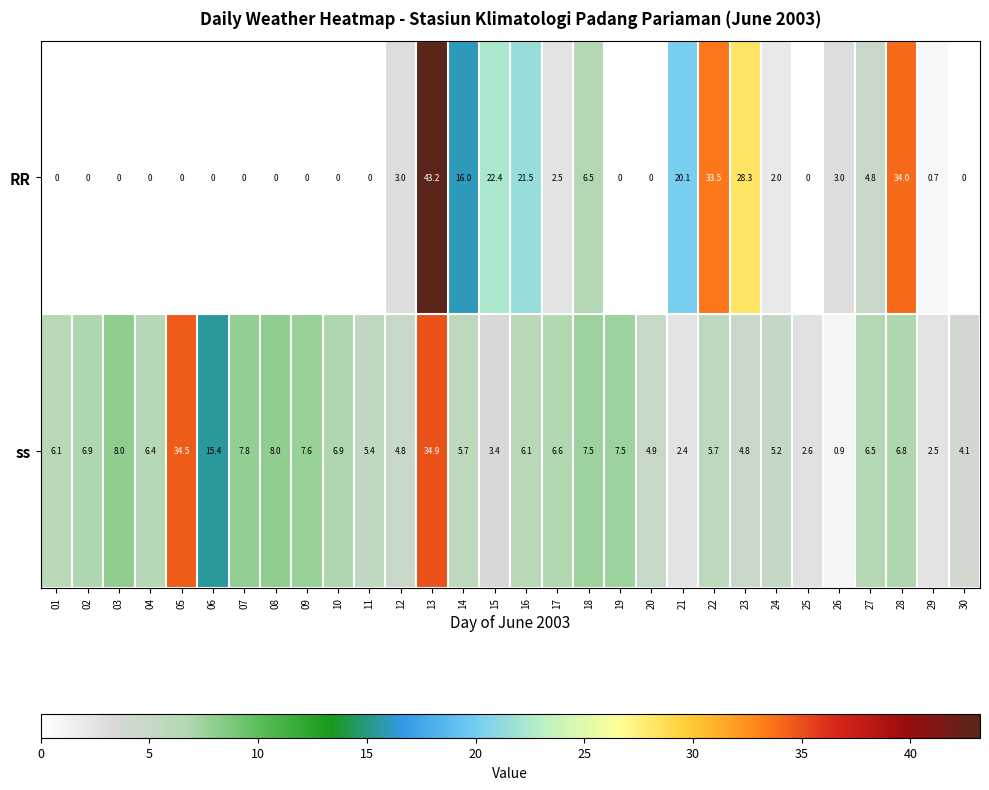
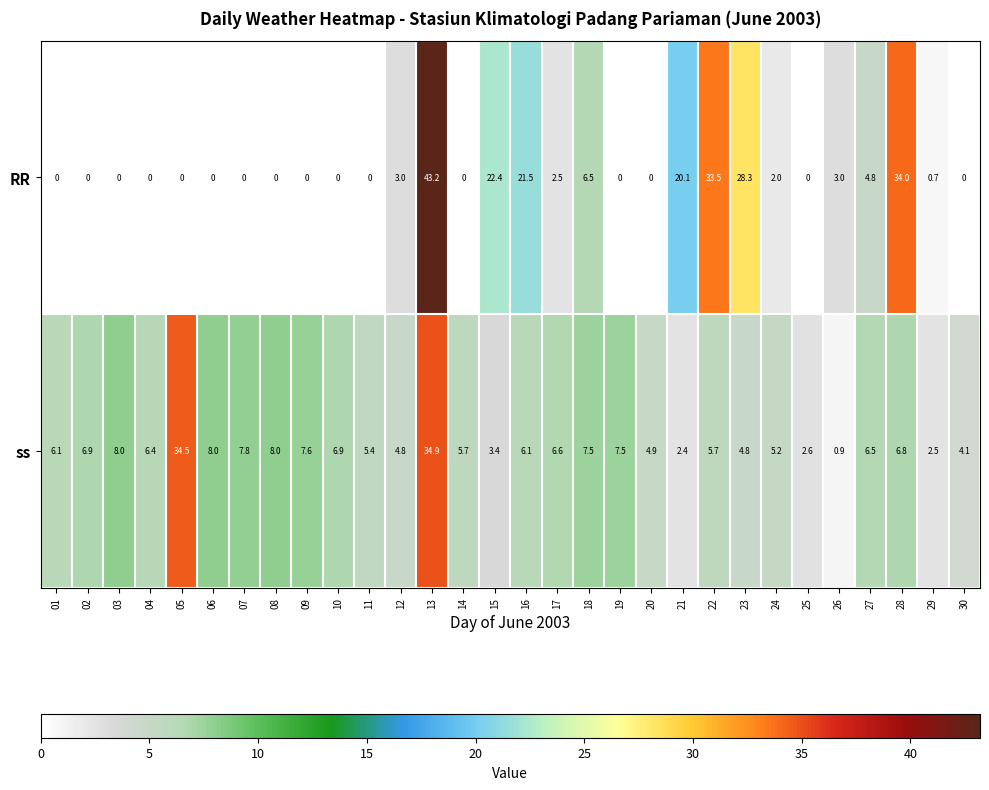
RR, 14: 16.0 -> 0
ss, 06: 15.4 -> 8.0
